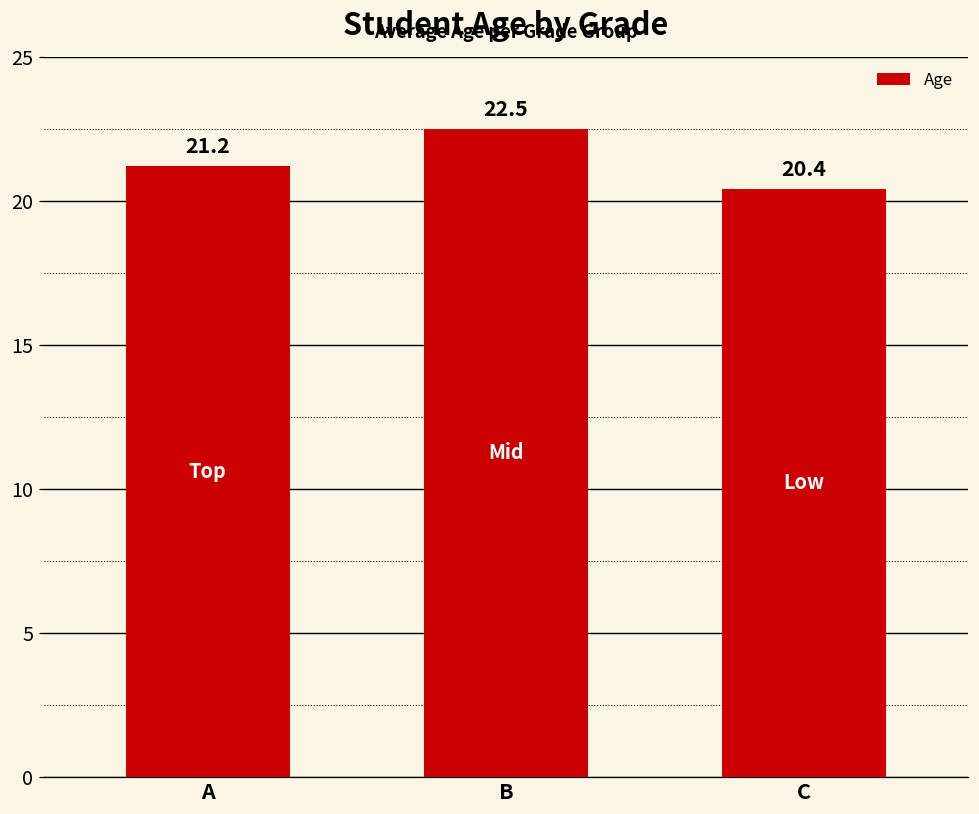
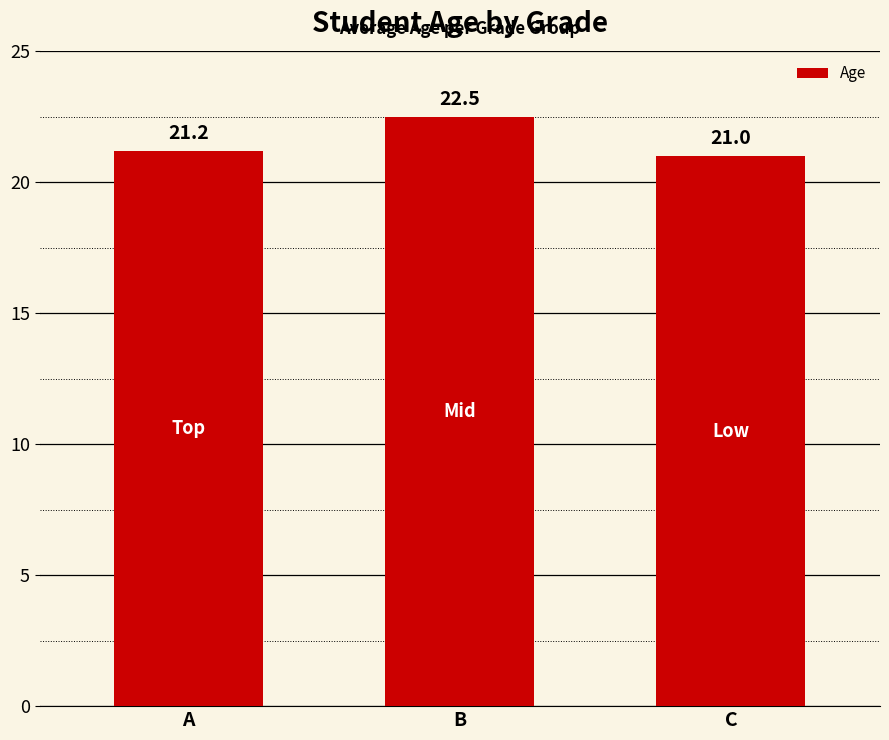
C: 20.4 -> 21.0
